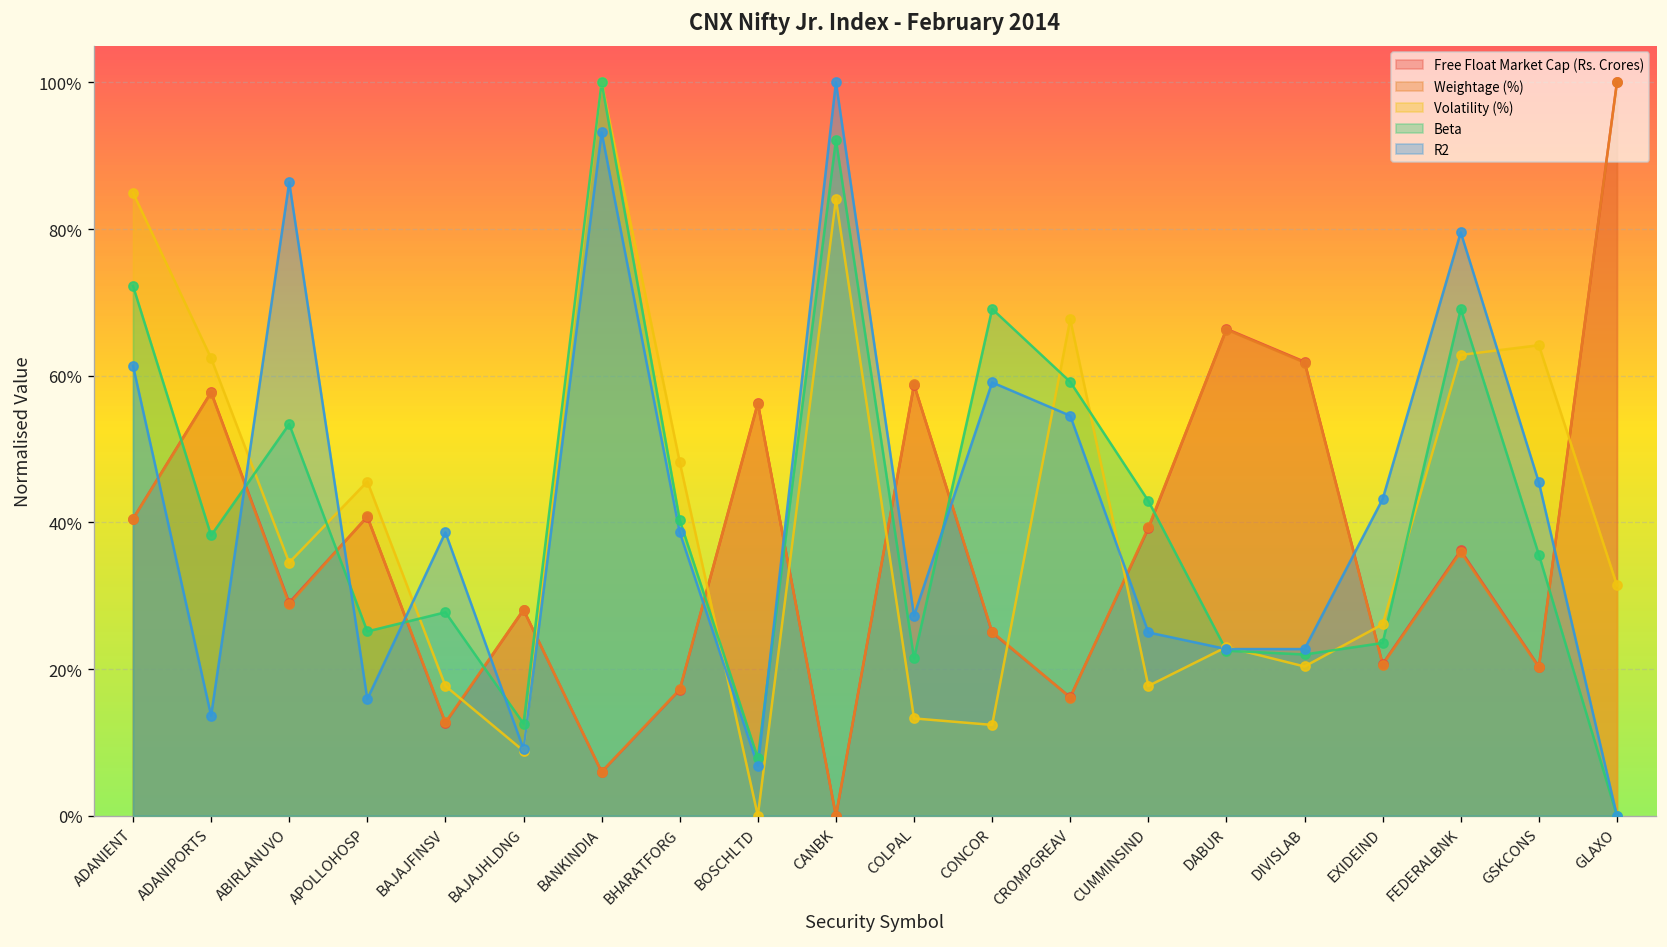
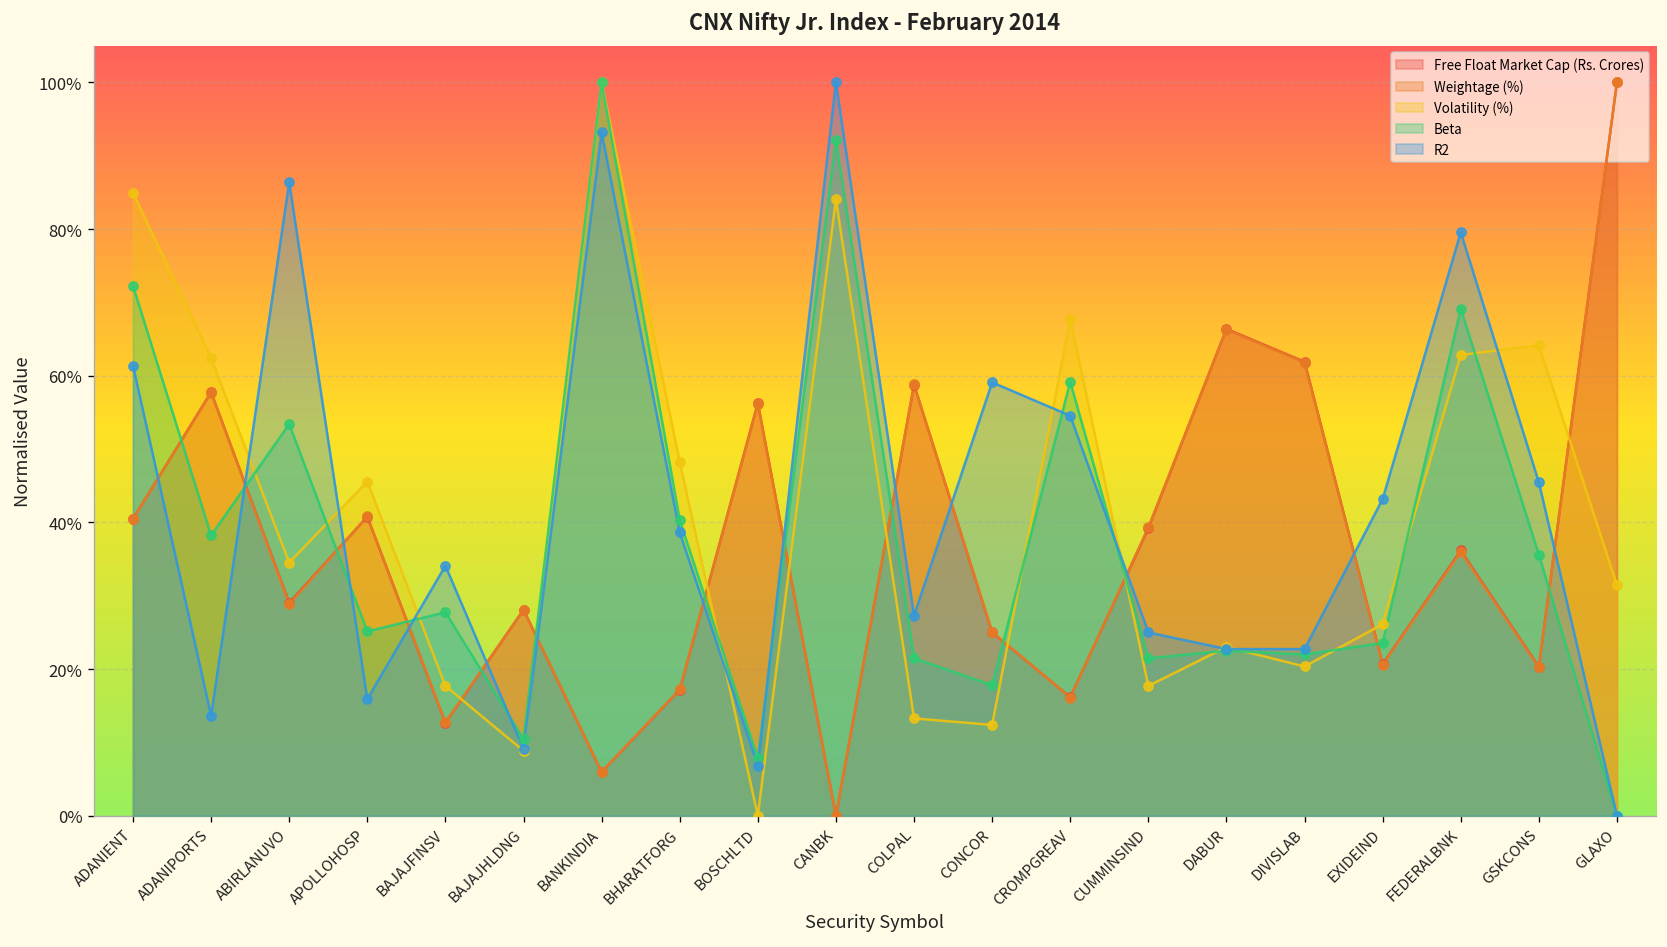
R2, BAJAJFINSV: 39% -> 34%
Beta, BAJAJHLDNG: 13% -> 10%
Beta, CONCOR: 69% -> 18%
Beta, CUMMINSIND: 43% -> 21%
